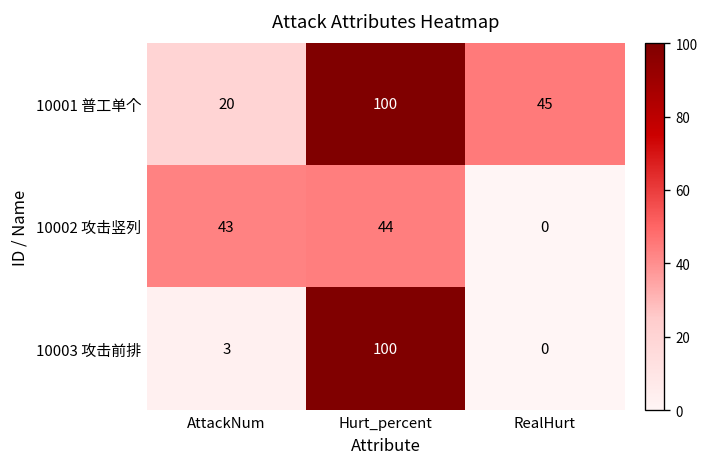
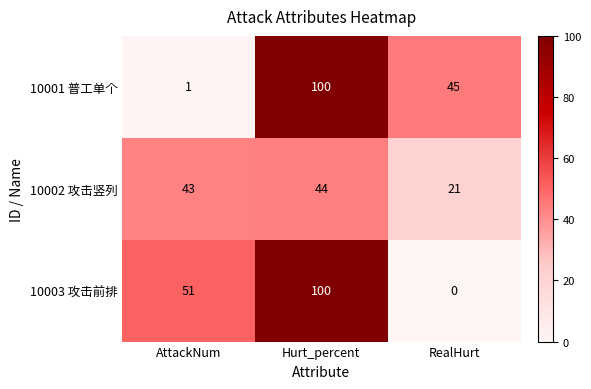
10001 普工单个, AttackNum: 20 -> 1
10002 攻击竖列, RealHurt: 0 -> 21
10003 攻击前排, AttackNum: 3 -> 51
